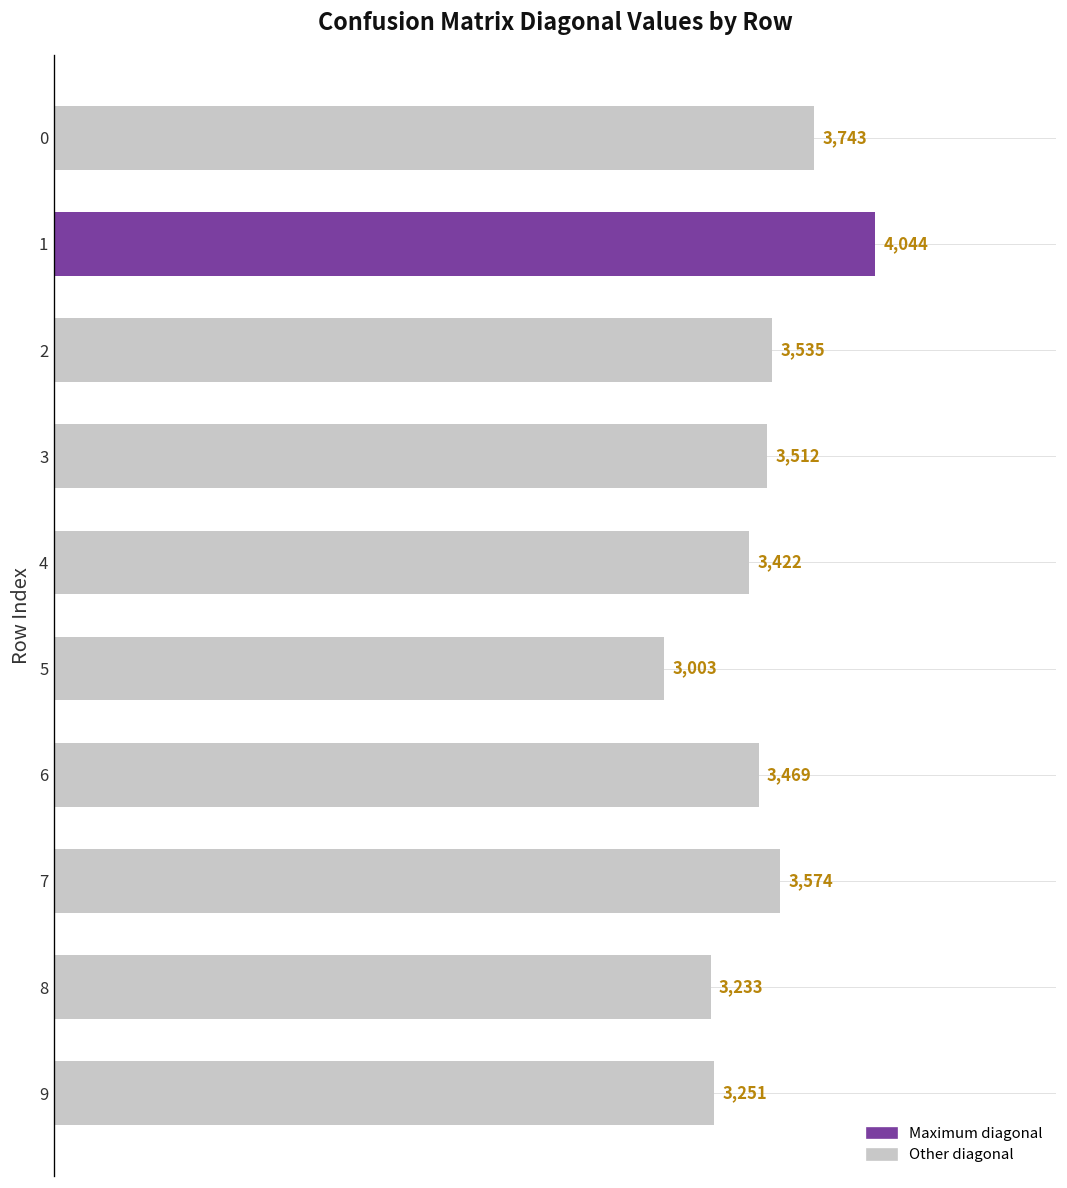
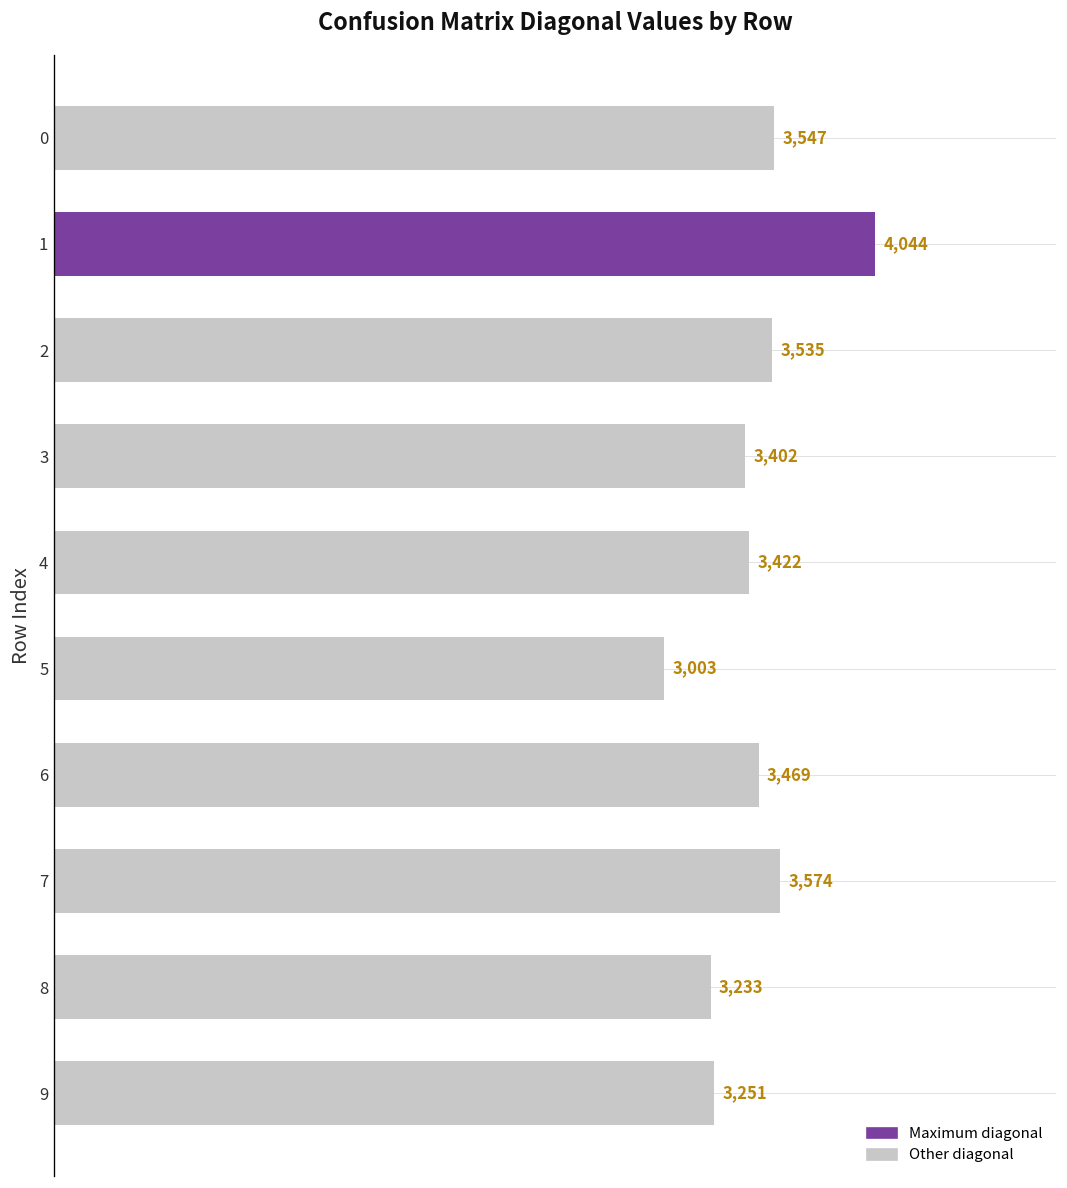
0: 3,743 -> 3,547
3: 3,512 -> 3,402
